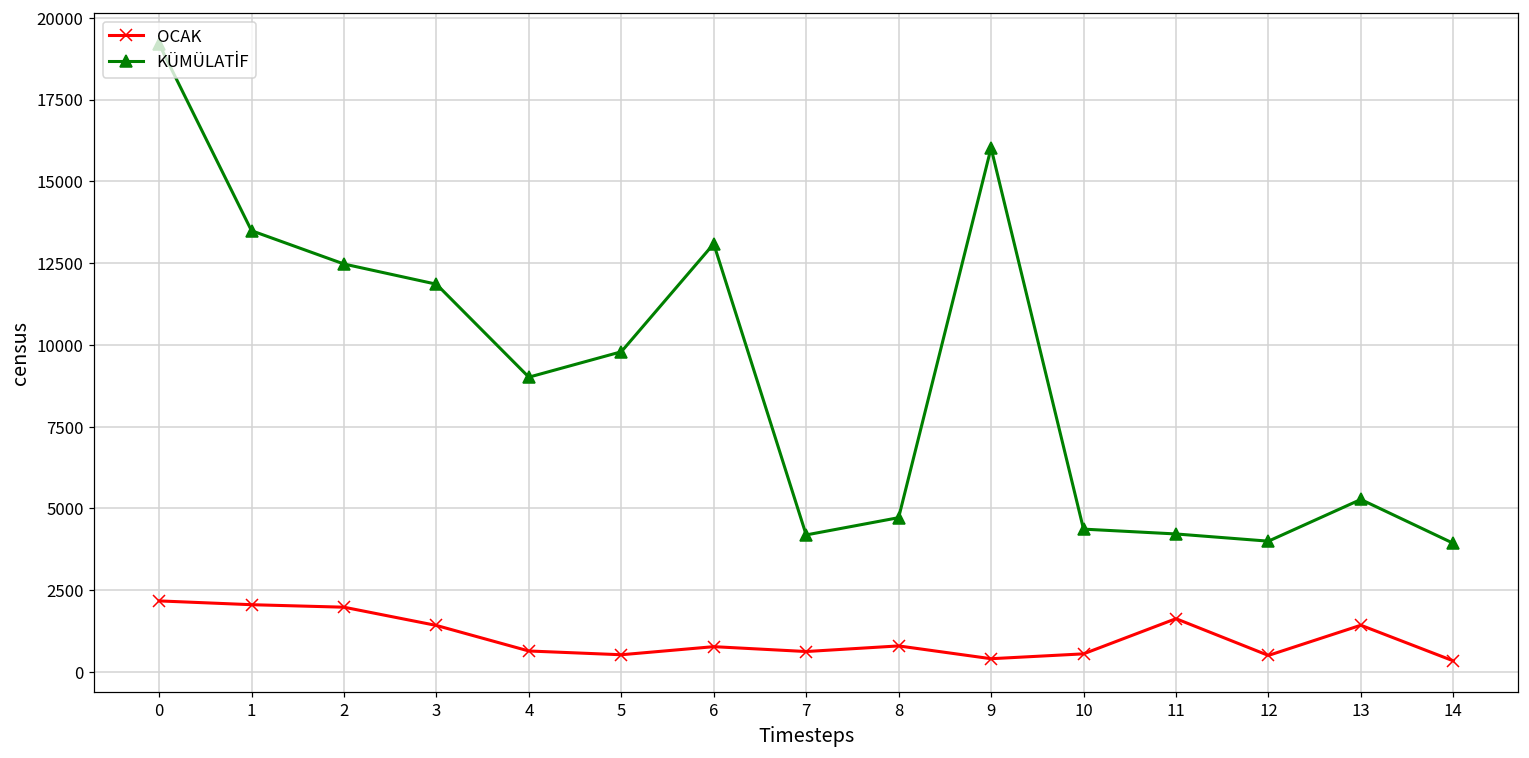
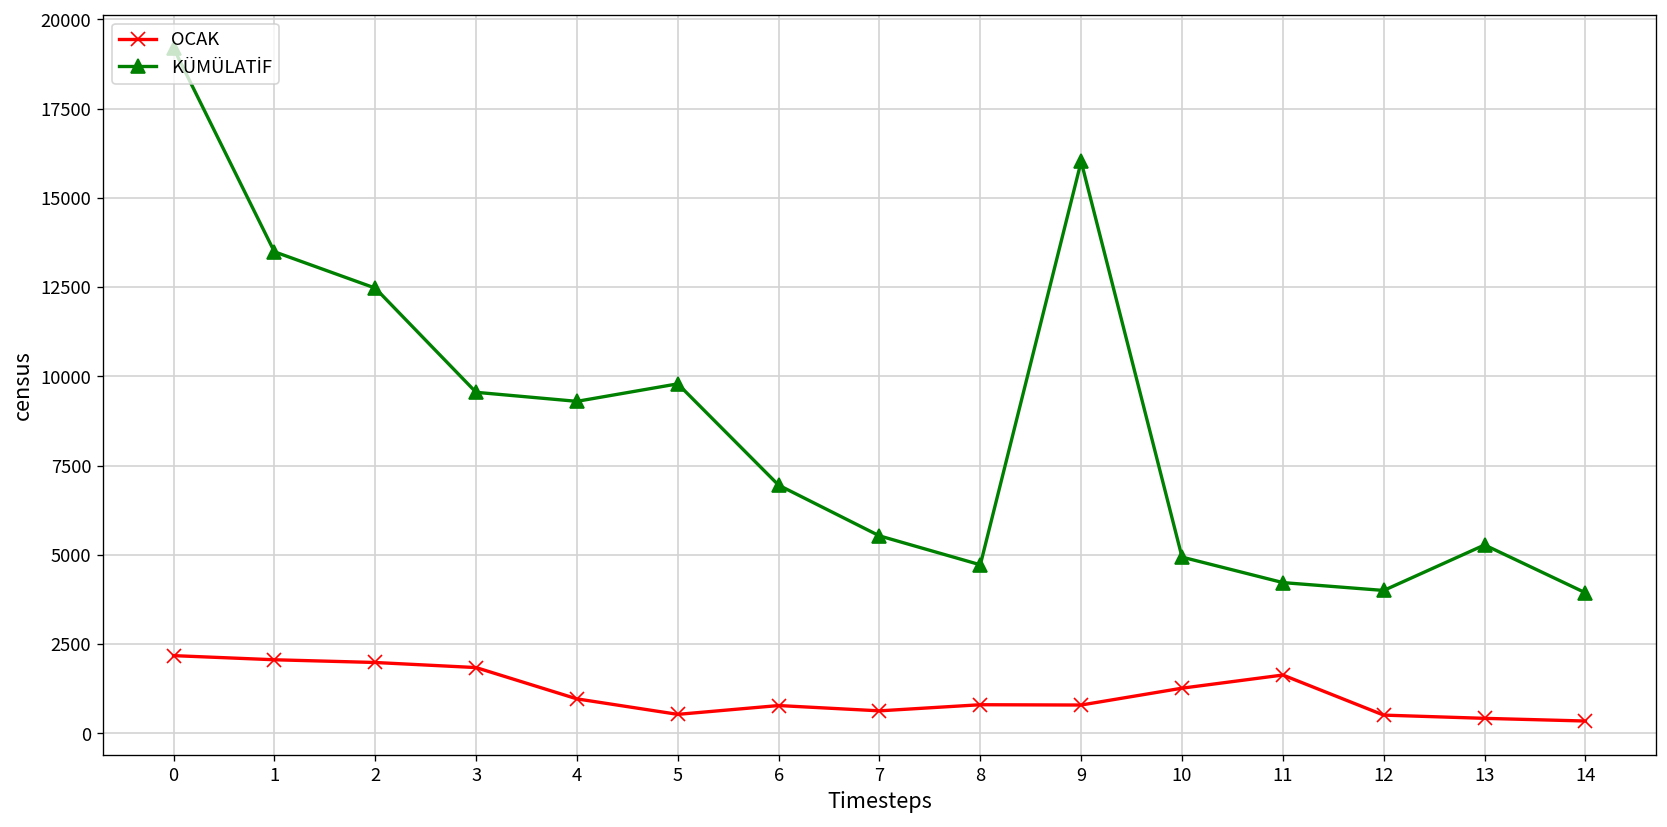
OCAK, 3: 1400 -> 1800
KÜMÜLATİF, 3: 11900 -> 9600
OCAK, 4: 600 -> 1000
KÜMÜLATİF, 4: 9000 -> 9300
KÜMÜLATİF, 6: 13100 -> 6900
KÜMÜLATİF, 7: 4200 -> 5500
OCAK, 9: 400 -> 800
OCAK, 10: 600 -> 1300
KÜMÜLATİF, 10: 4400 -> 4900
OCAK, 13: 1400 -> 400
